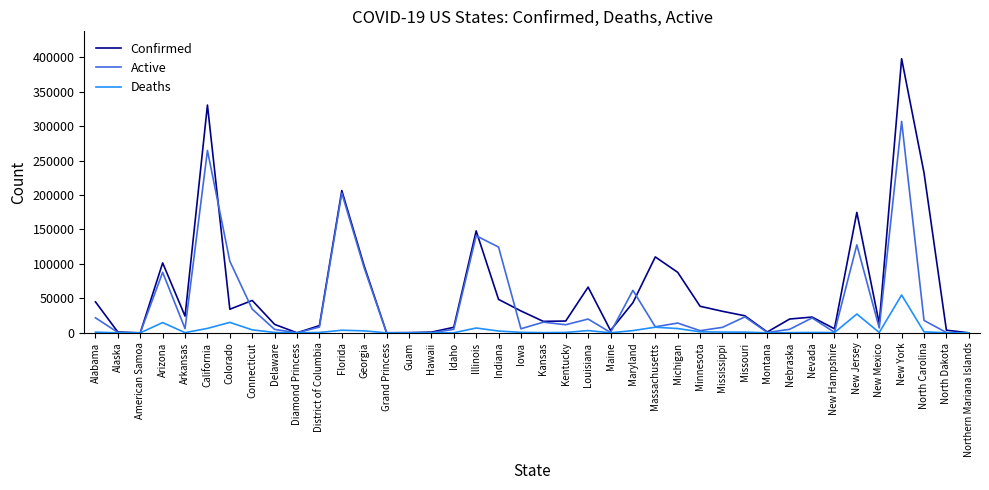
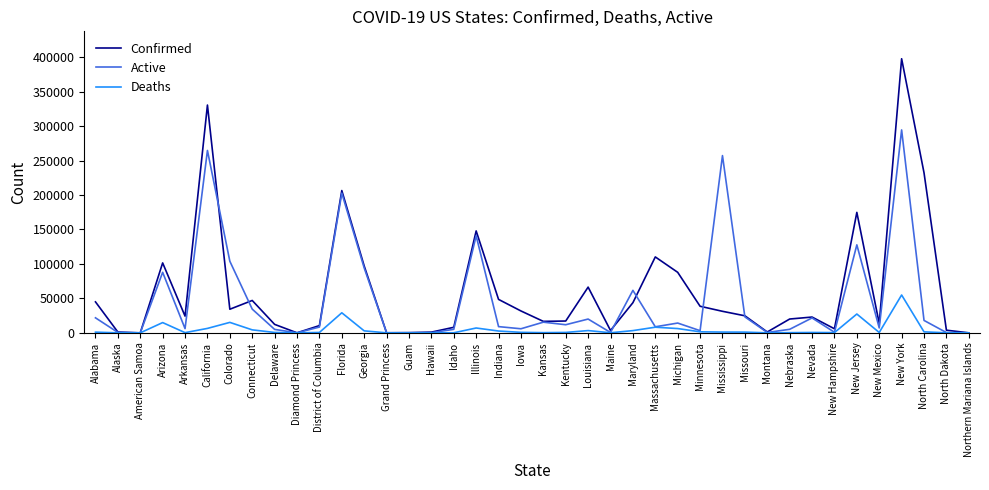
Deaths, Florida: 0 -> 30000
Active, Indiana: 120000 -> 10000
Active, Mississippi: 10000 -> 260000
Active, New York: 310000 -> 290000
